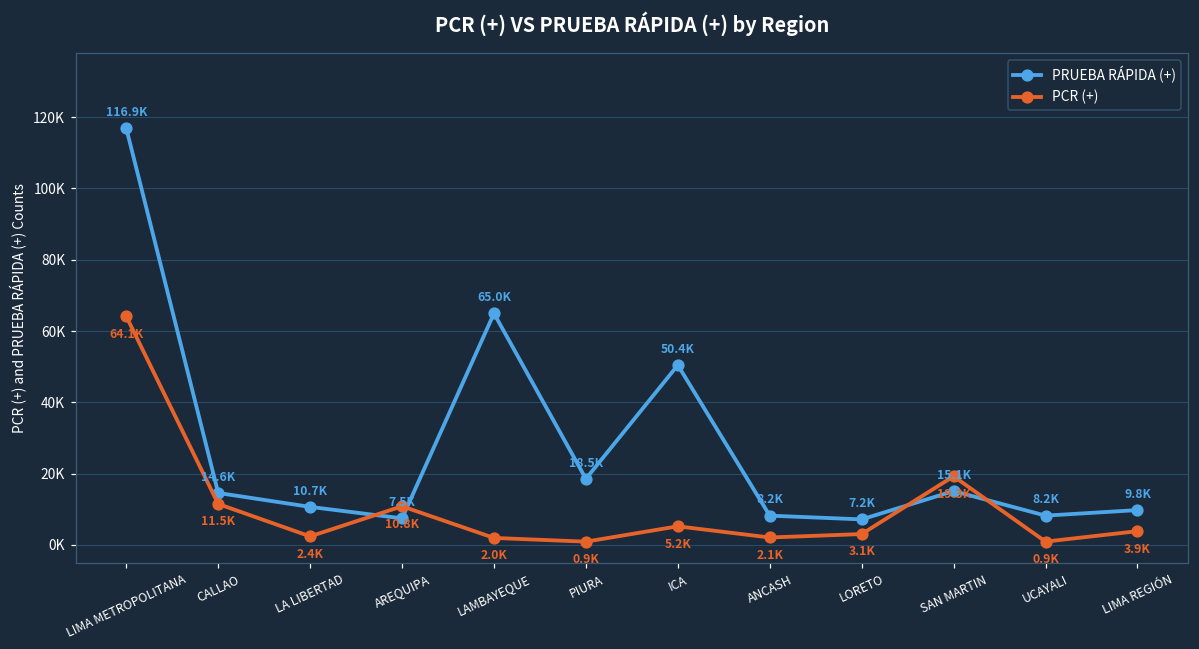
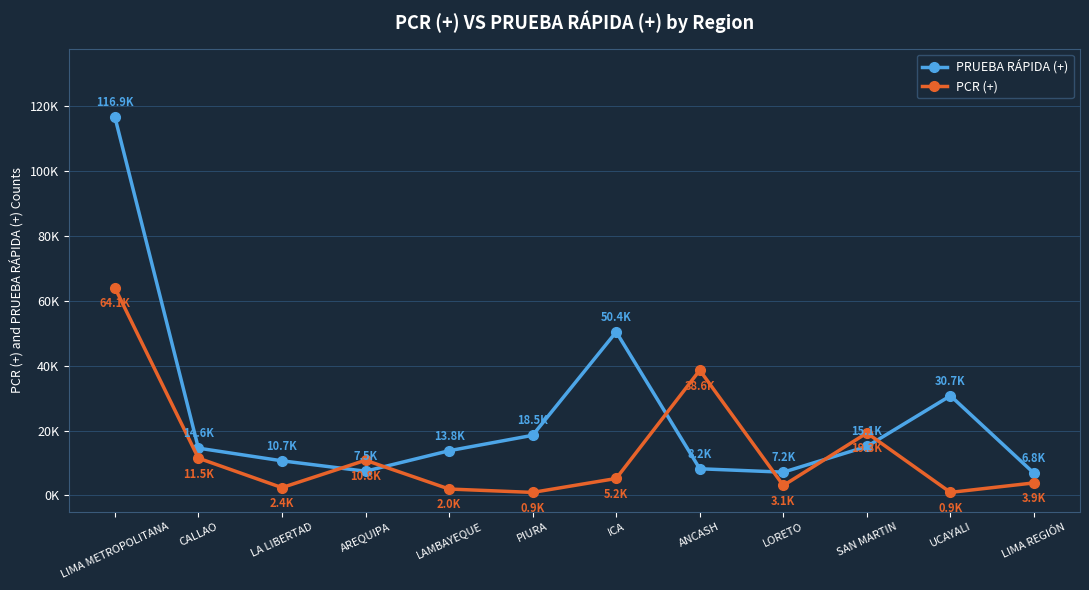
PRUEBA RÁPIDA (+), LAMBAYEQUE: 65.0K -> 13.8K
PCR (+), ANCASH: 2.1K -> 38.6K
PRUEBA RÁPIDA (+), UCAYALI: 8.2K -> 30.7K
PRUEBA RÁPIDA (+), LIMA REGIÓN: 9.8K -> 6.8K
